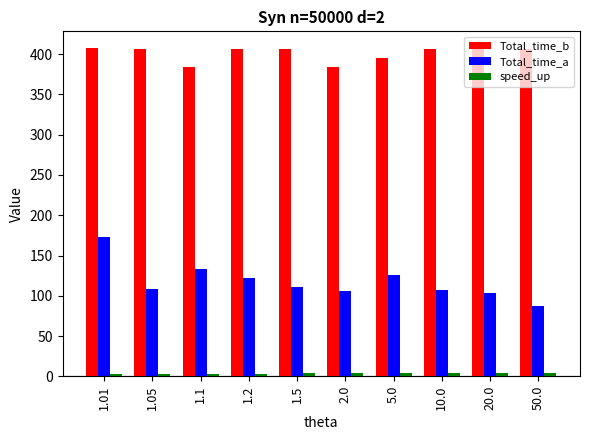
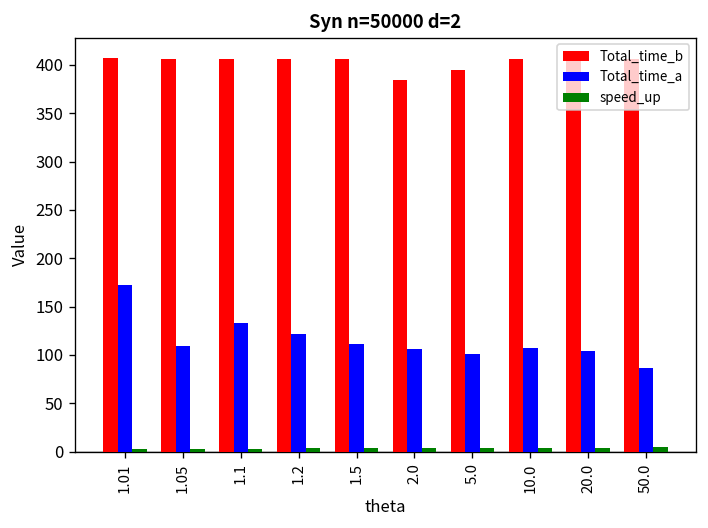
Total_time_b, 1.1: 380 -> 410
Total_time_a, 5.0: 130 -> 100
